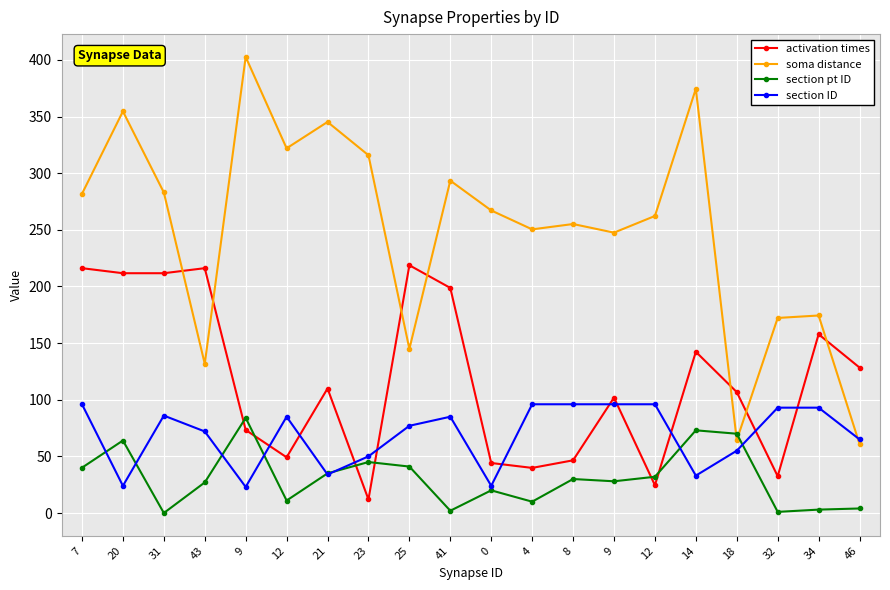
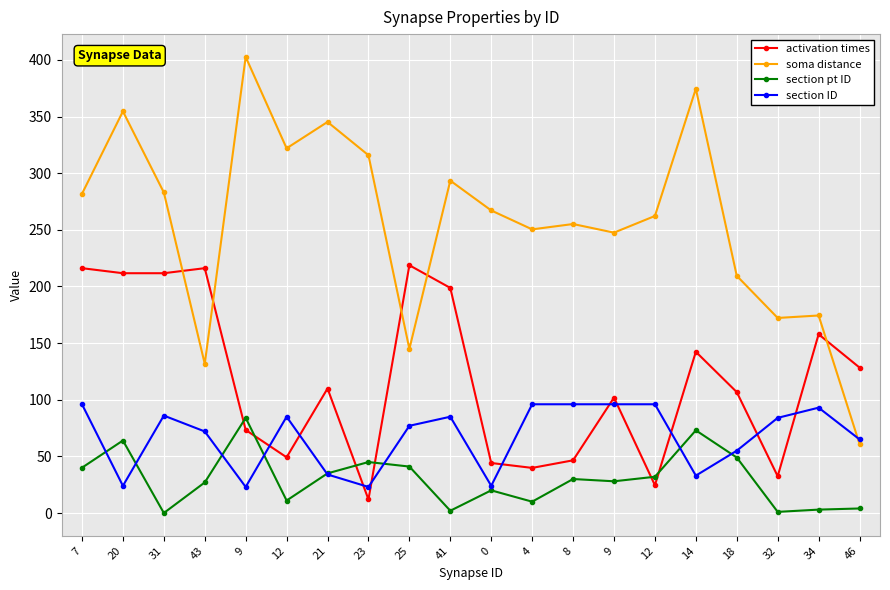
section ID, 23: 50 -> 23
soma distance, 18: 64 -> 209
section pt ID, 18: 70 -> 49
section ID, 32: 93 -> 84
